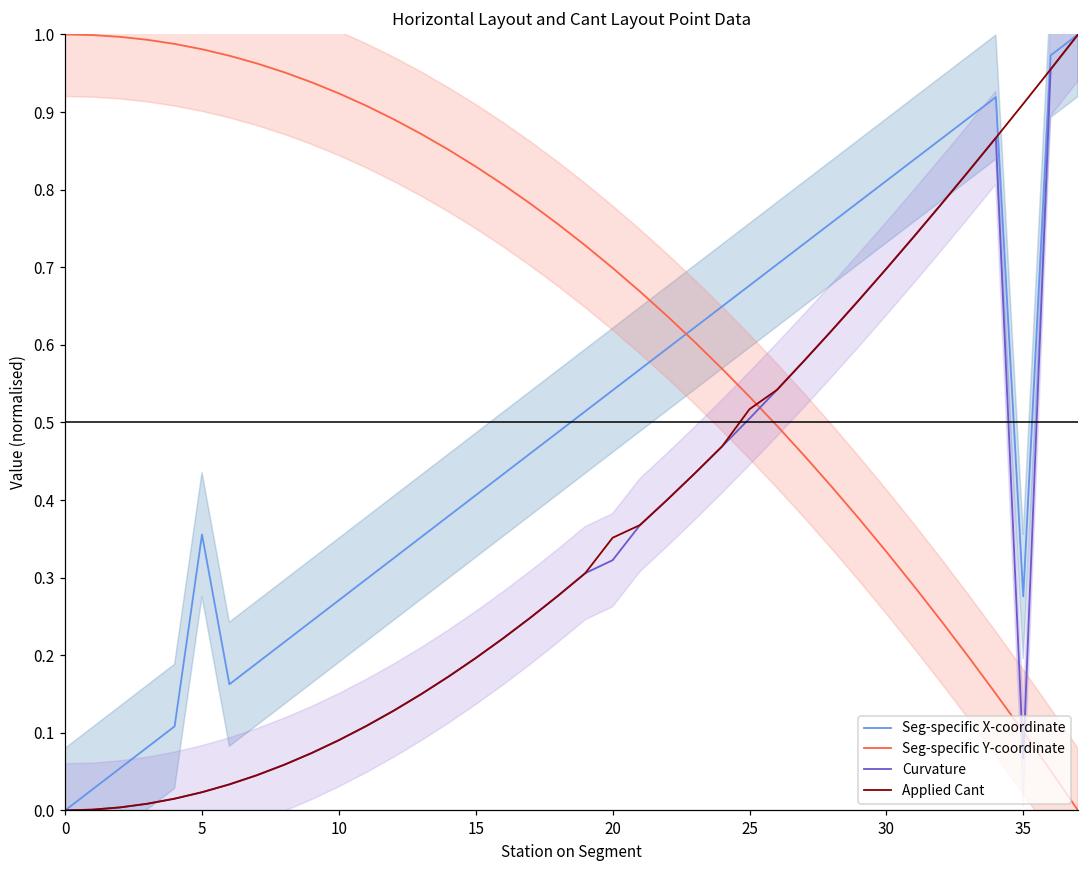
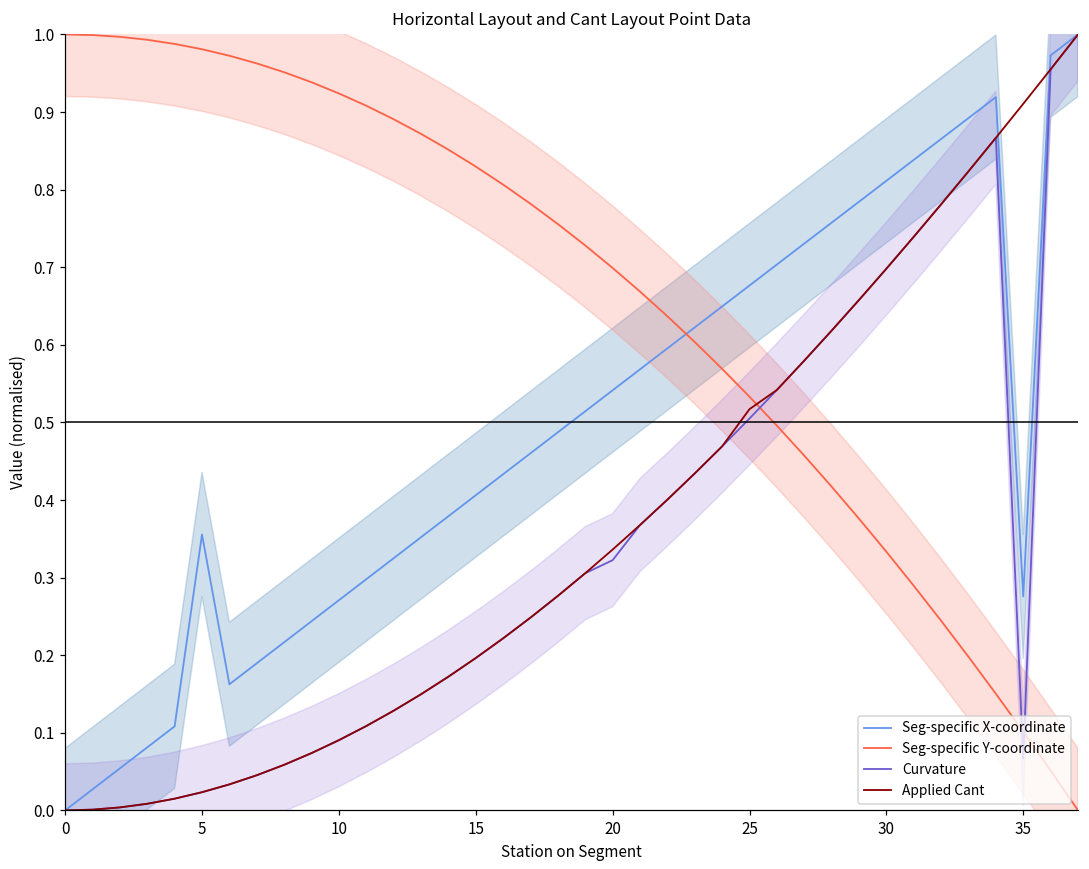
Applied Cant, 20: 0.35 -> 0.34
